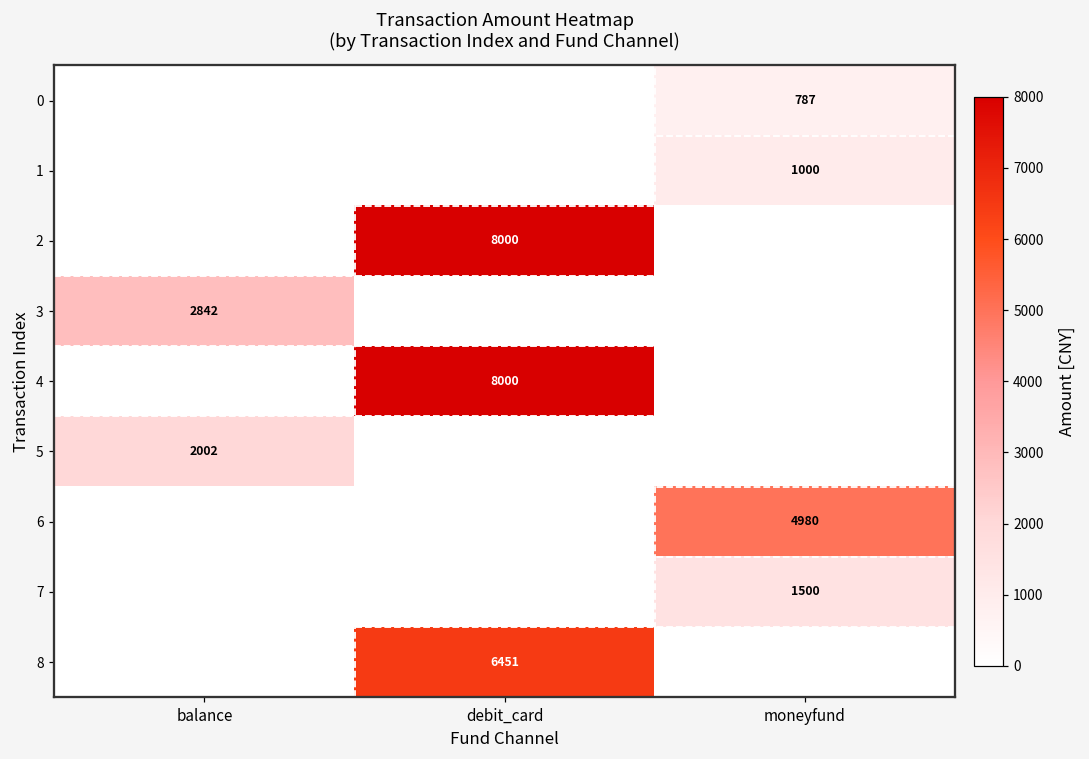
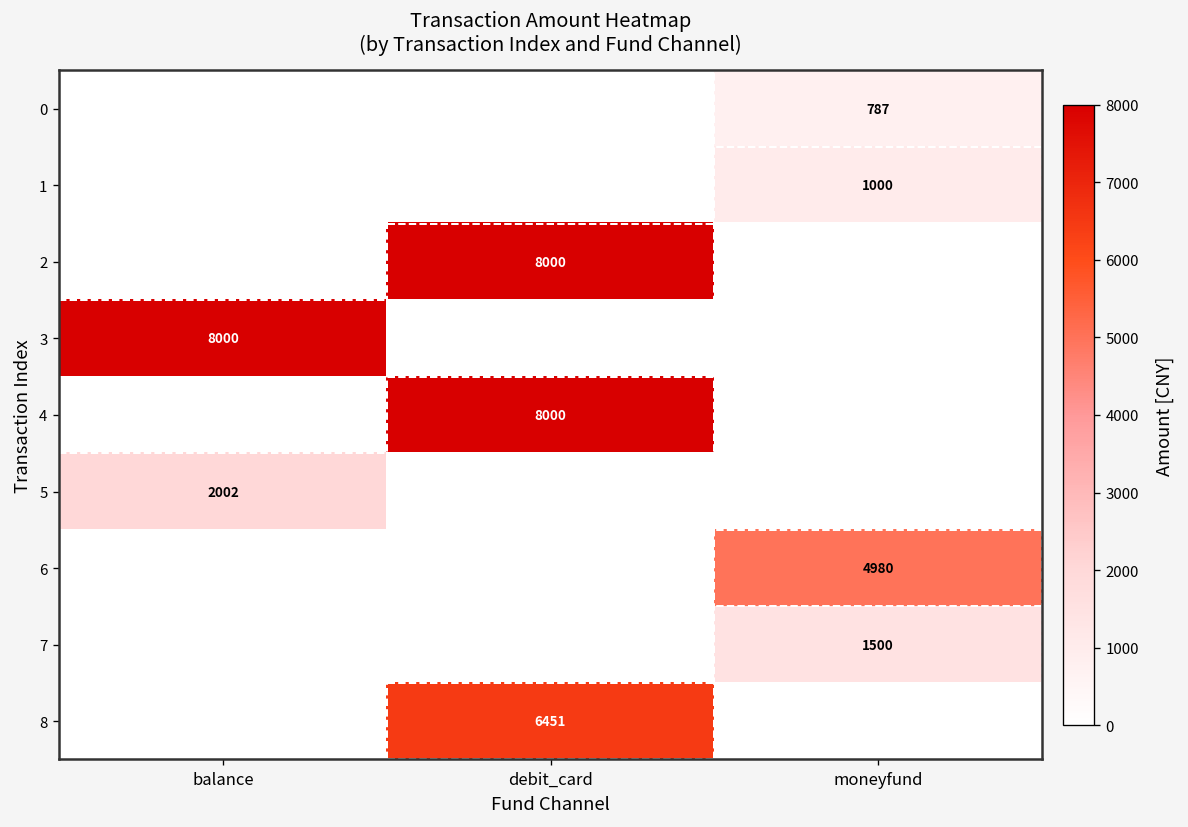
3, balance: 2842 -> 8000
